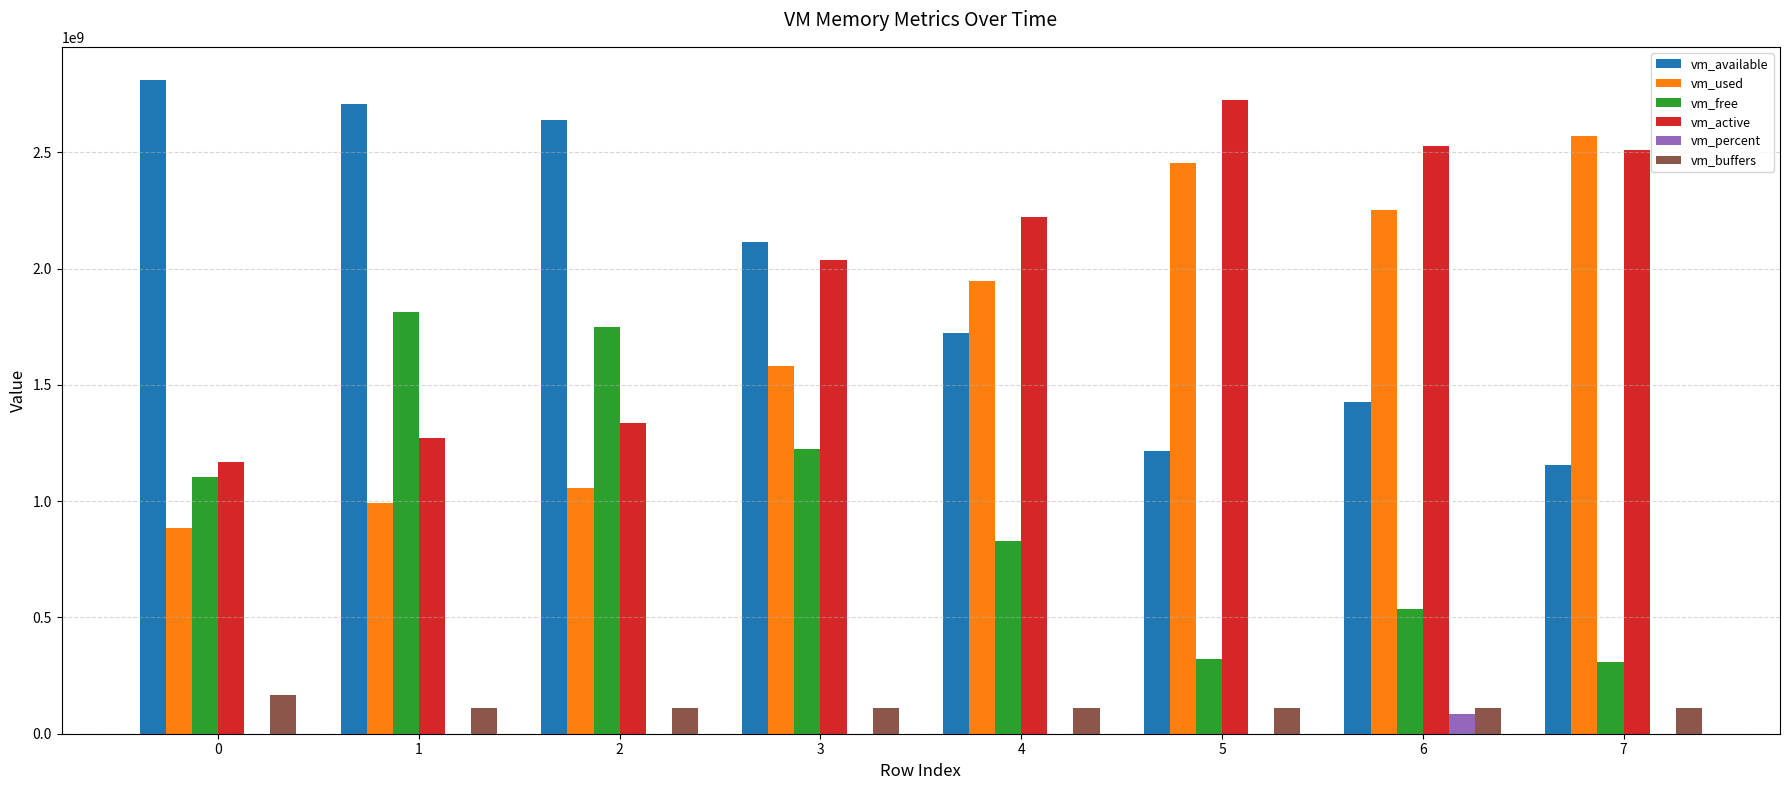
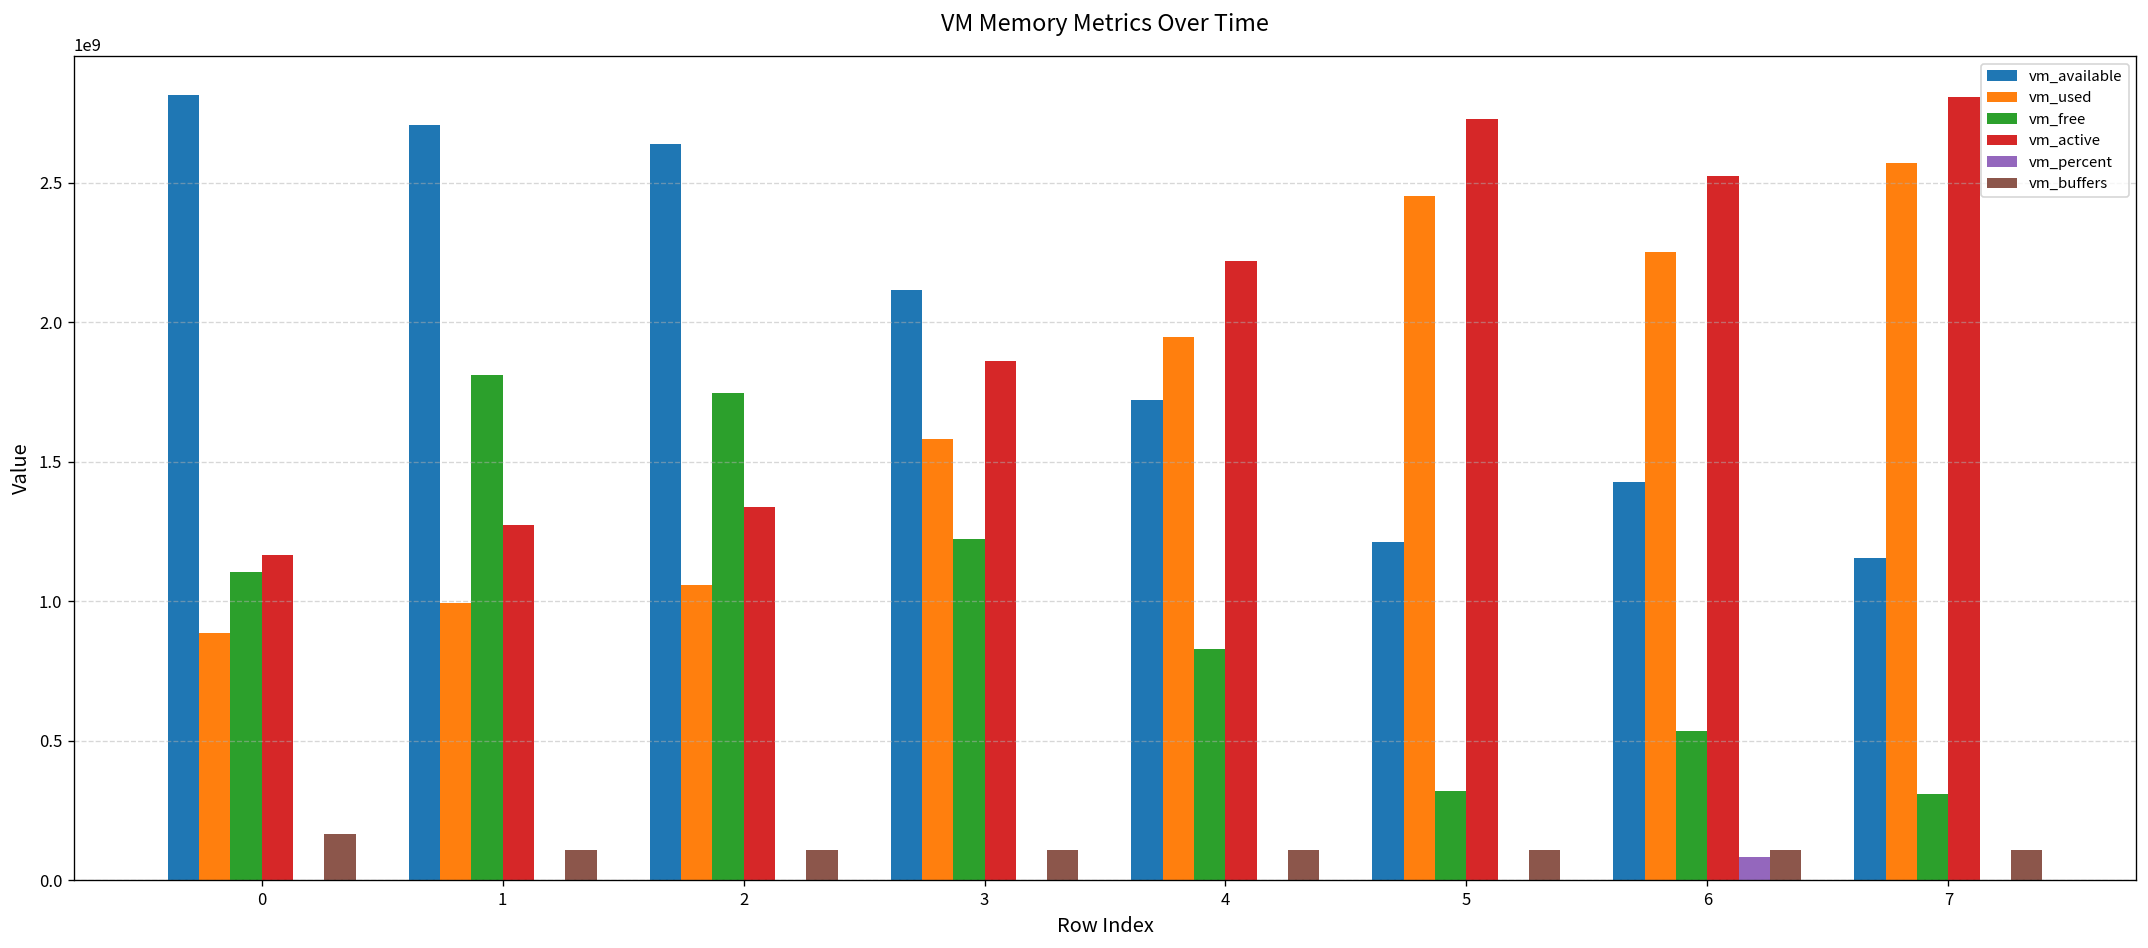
vm_active, 3: 2040000000 -> 1860000000
vm_active, 7: 2510000000 -> 2810000000
